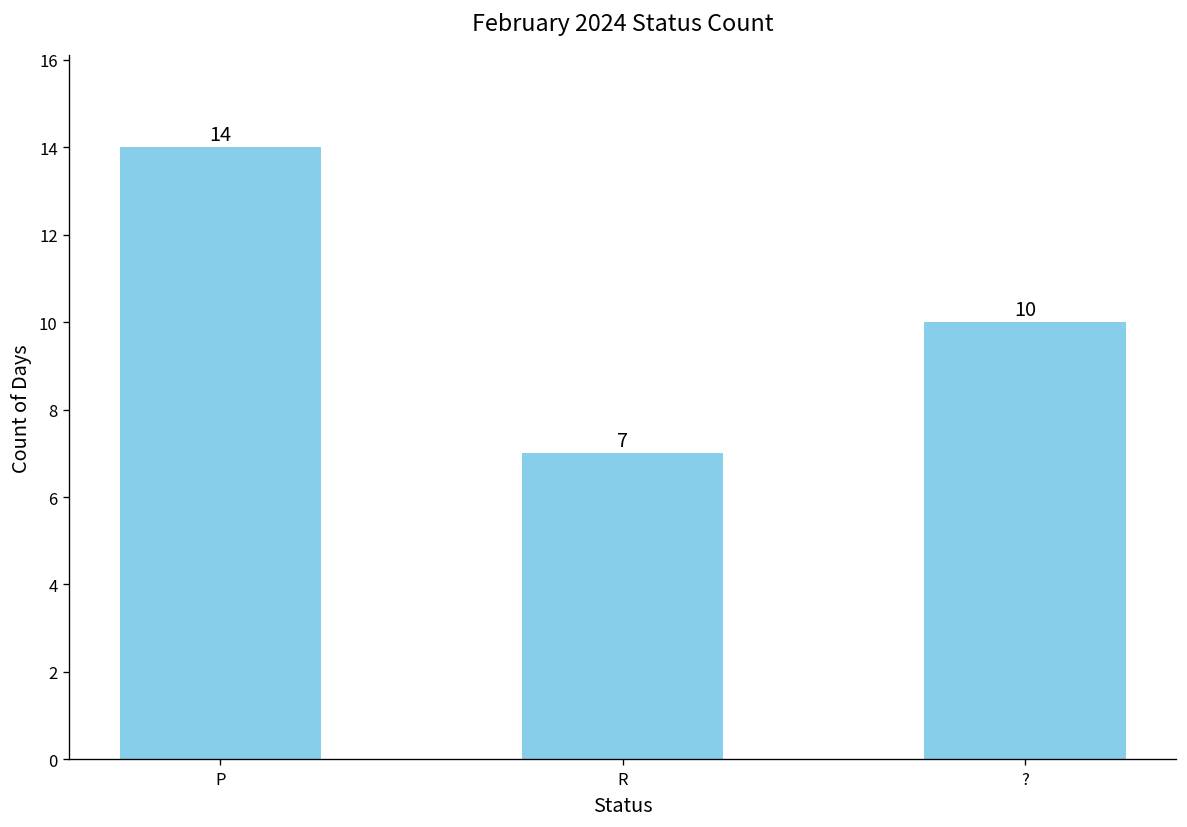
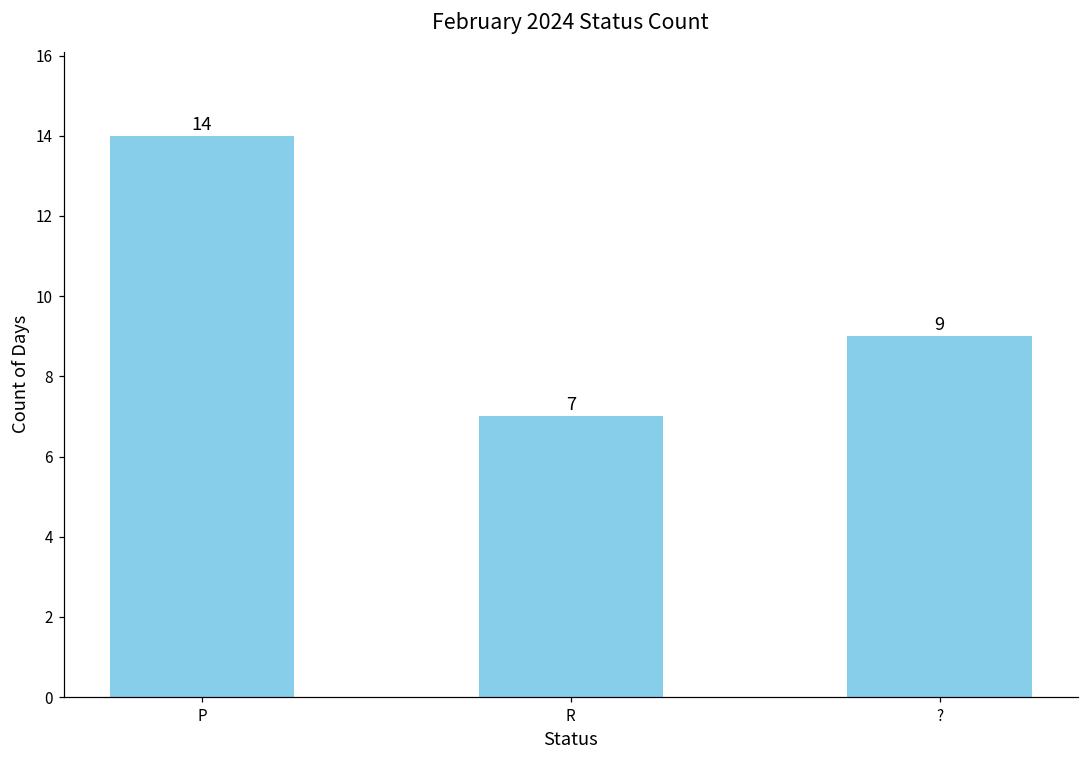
?: 10 -> 9
